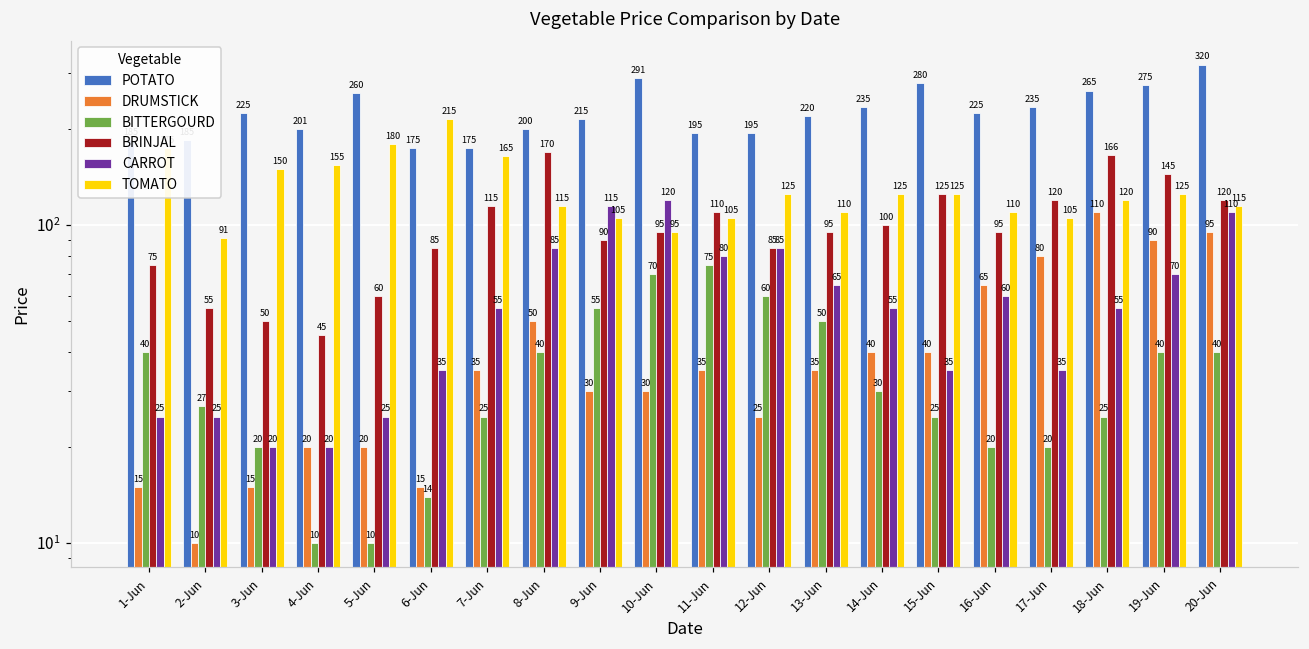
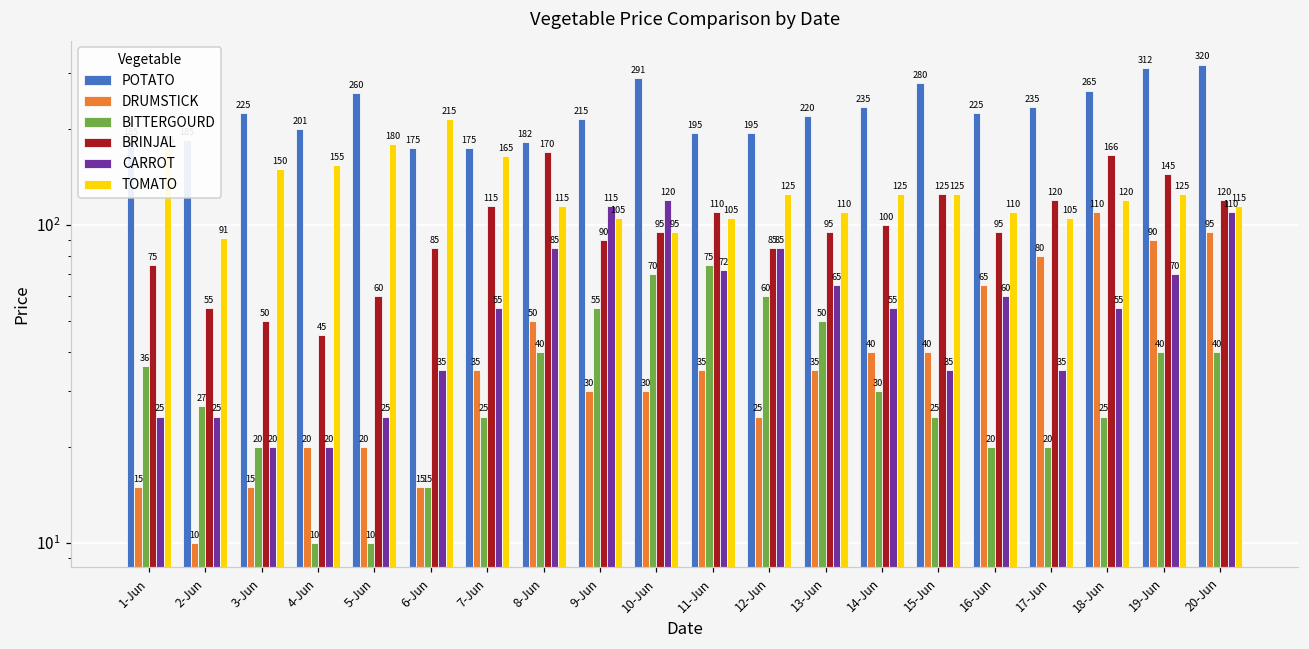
BITTERGOURD, 1-Jun: 40 -> 36
BITTERGOURD, 6-Jun: 14 -> 15
POTATO, 8-Jun: 200 -> 182
CARROT, 11-Jun: 80 -> 72
POTATO, 19-Jun: 275 -> 312
